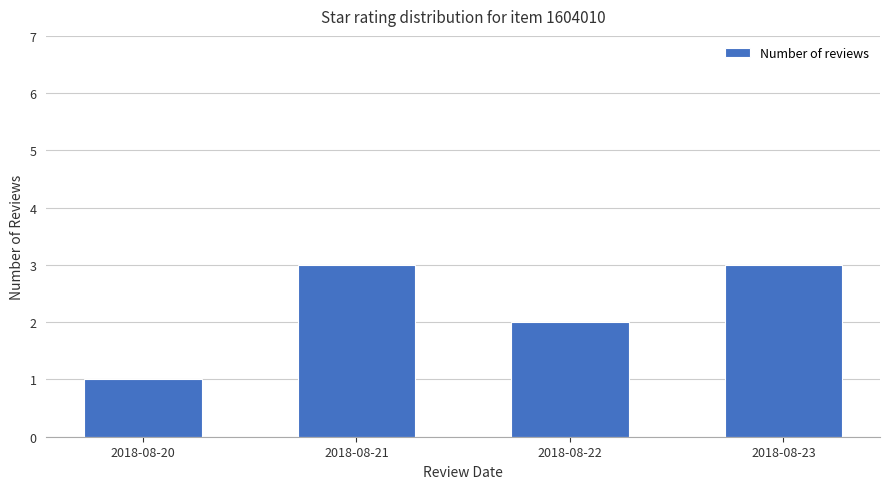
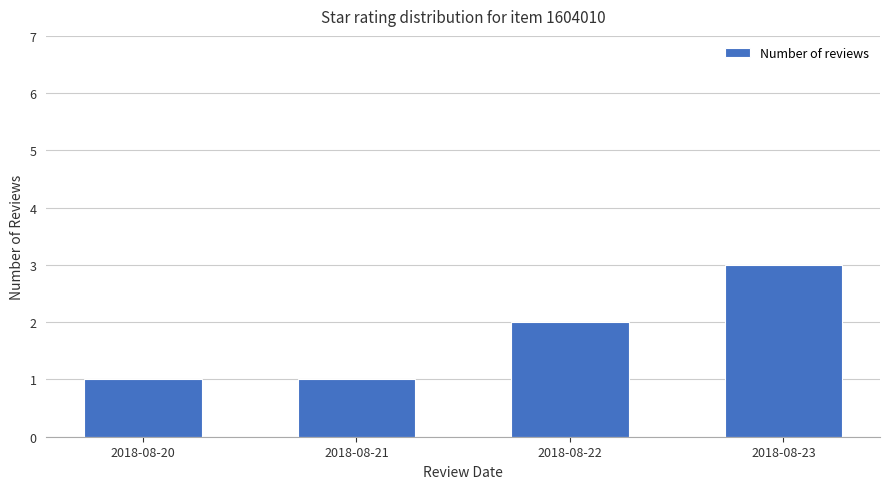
2018-08-21: 3 -> 1
